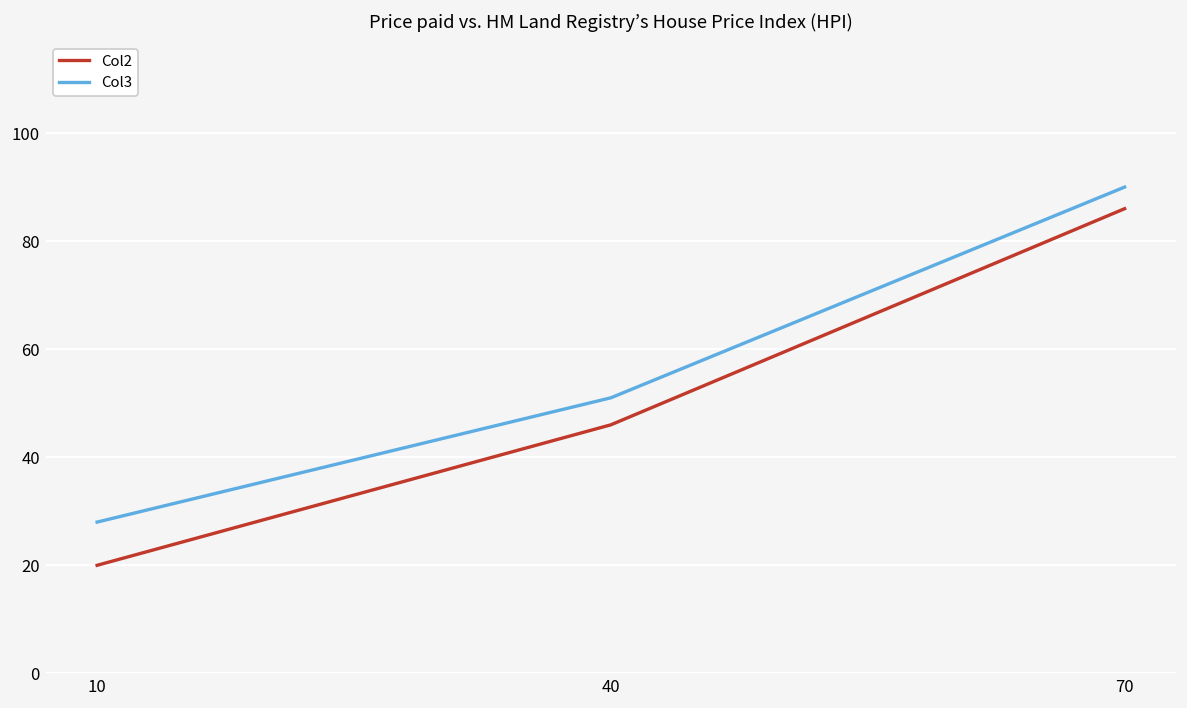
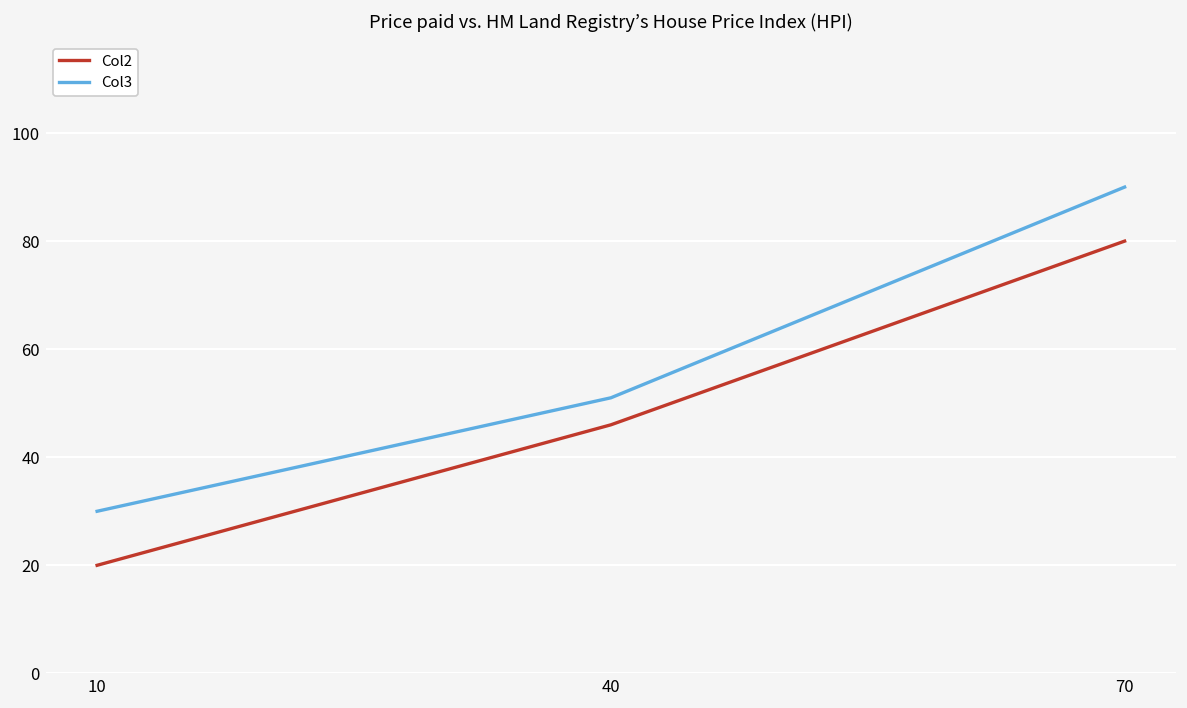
Col3, 10: 28 -> 30
Col2, 70: 86 -> 80
